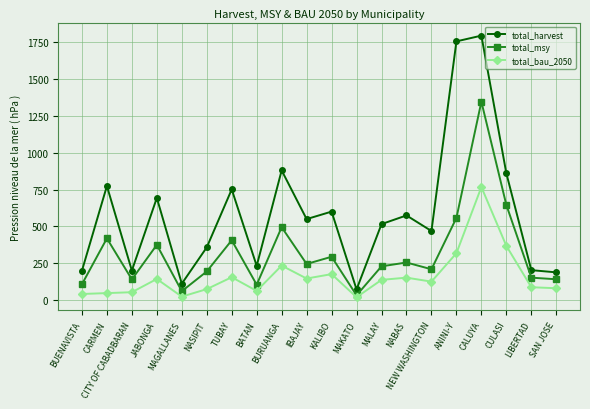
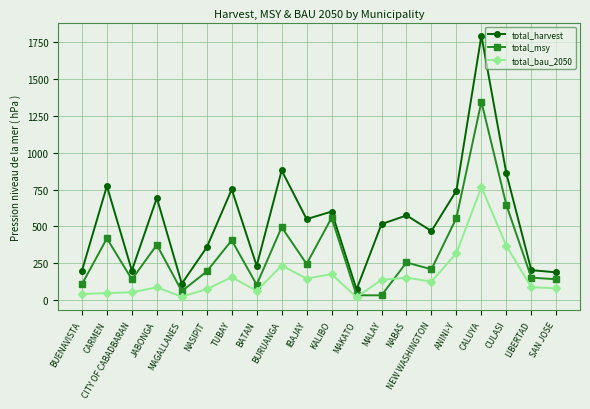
total_bau_2050, JABONGA: 140 -> 90
total_msy, KALIBO: 290 -> 560
total_msy, MALAY: 230 -> 30
total_harvest, ANINI-Y: 1760 -> 740
